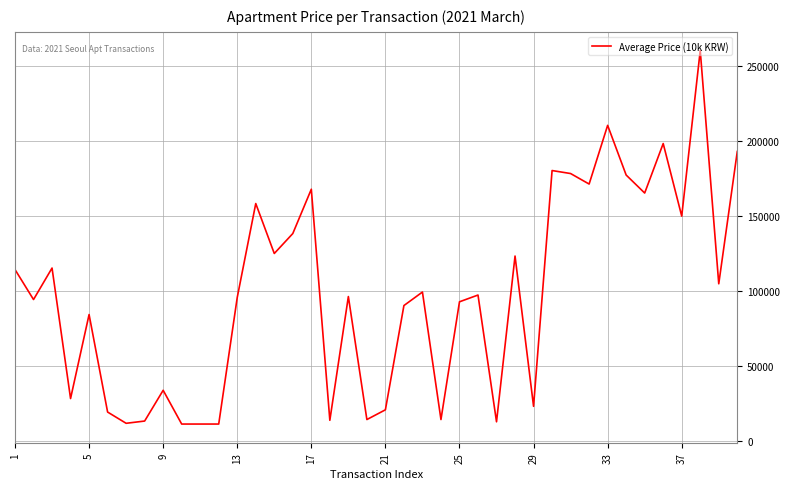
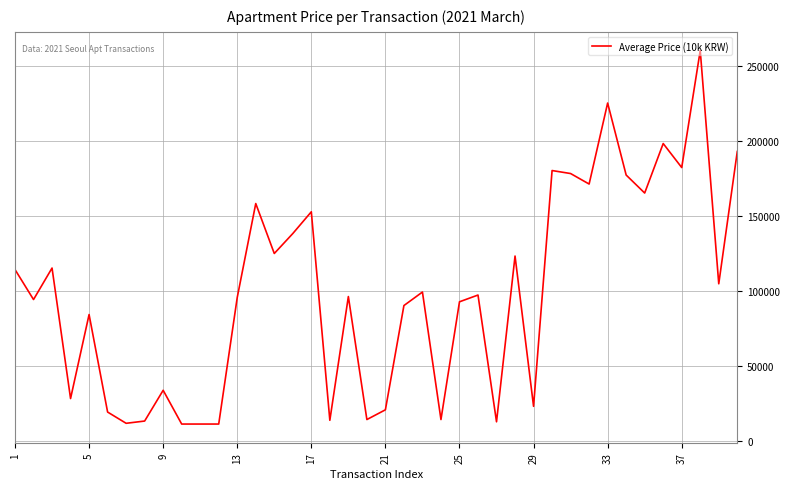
17: 168000 -> 153000
33: 210000 -> 225000
37: 150000 -> 182000
